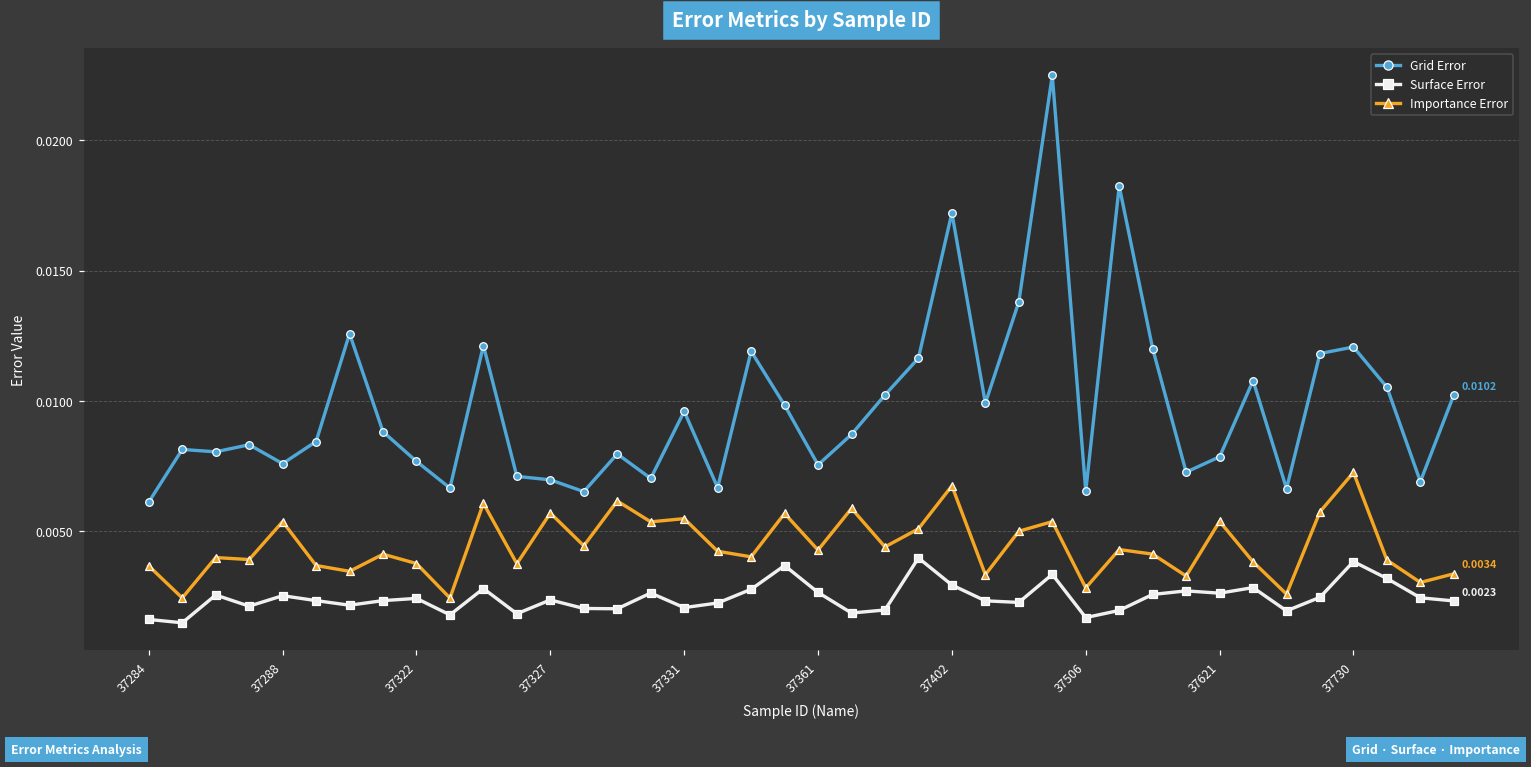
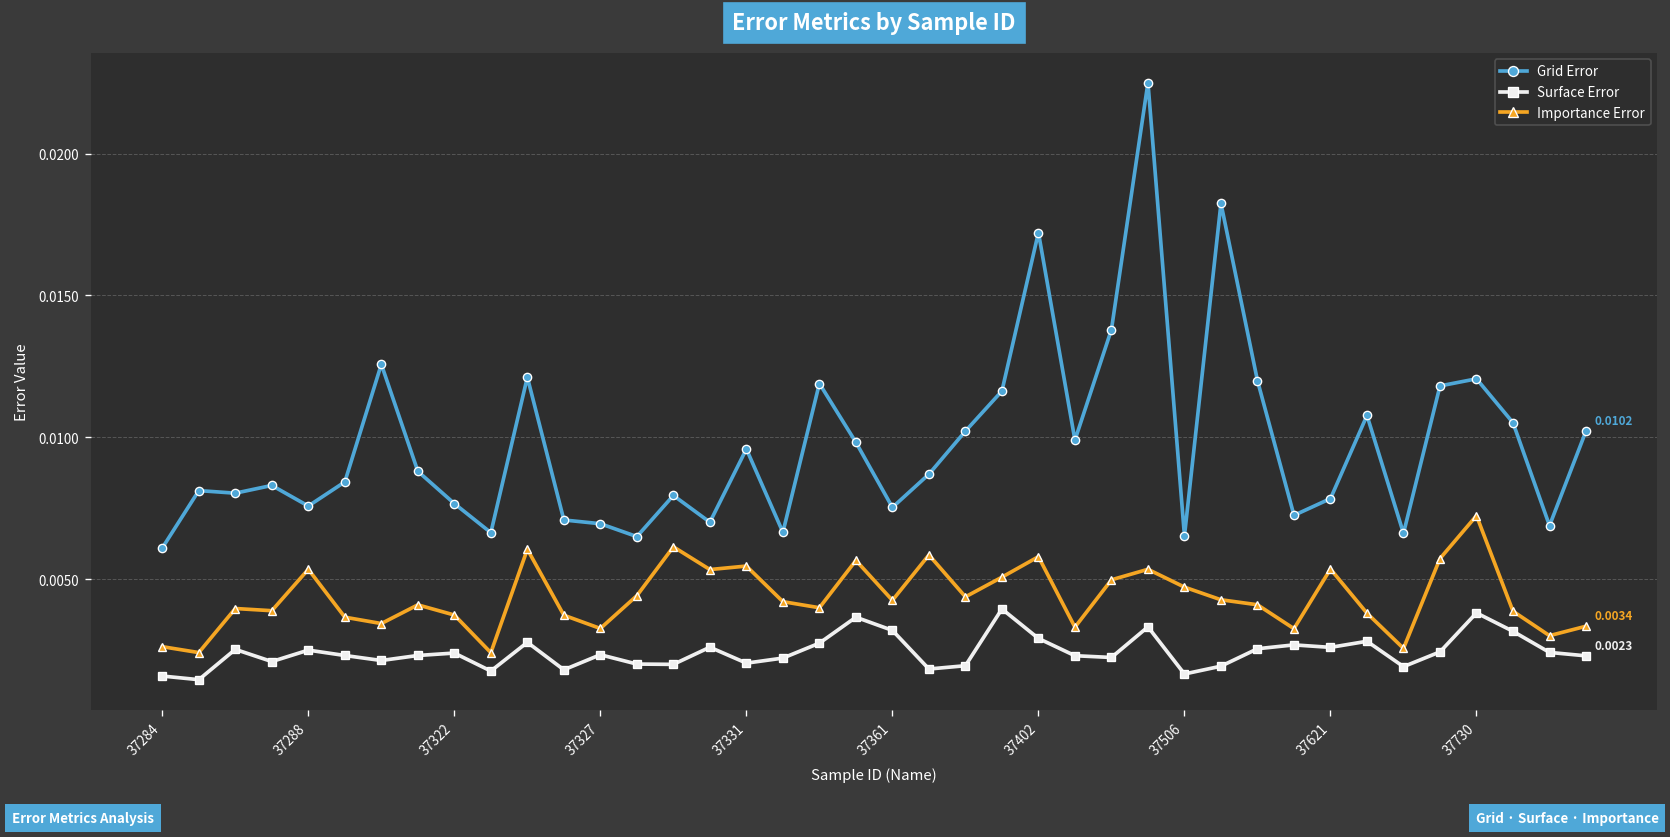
Importance Error, 37284: 0.0037 -> 0.0026
Importance Error, 37327: 0.0057 -> 0.0033
Surface Error, 37361: 0.0026 -> 0.0032
Importance Error, 37402: 0.0067 -> 0.0058
Importance Error, 37506: 0.0028 -> 0.0047
